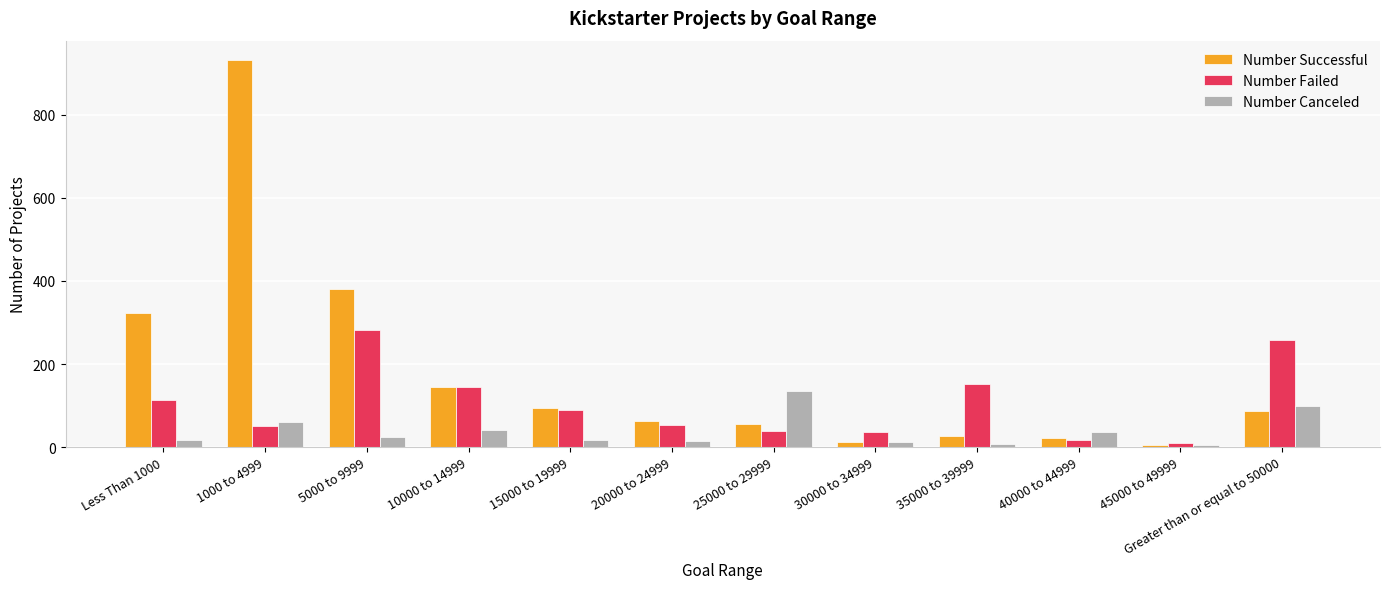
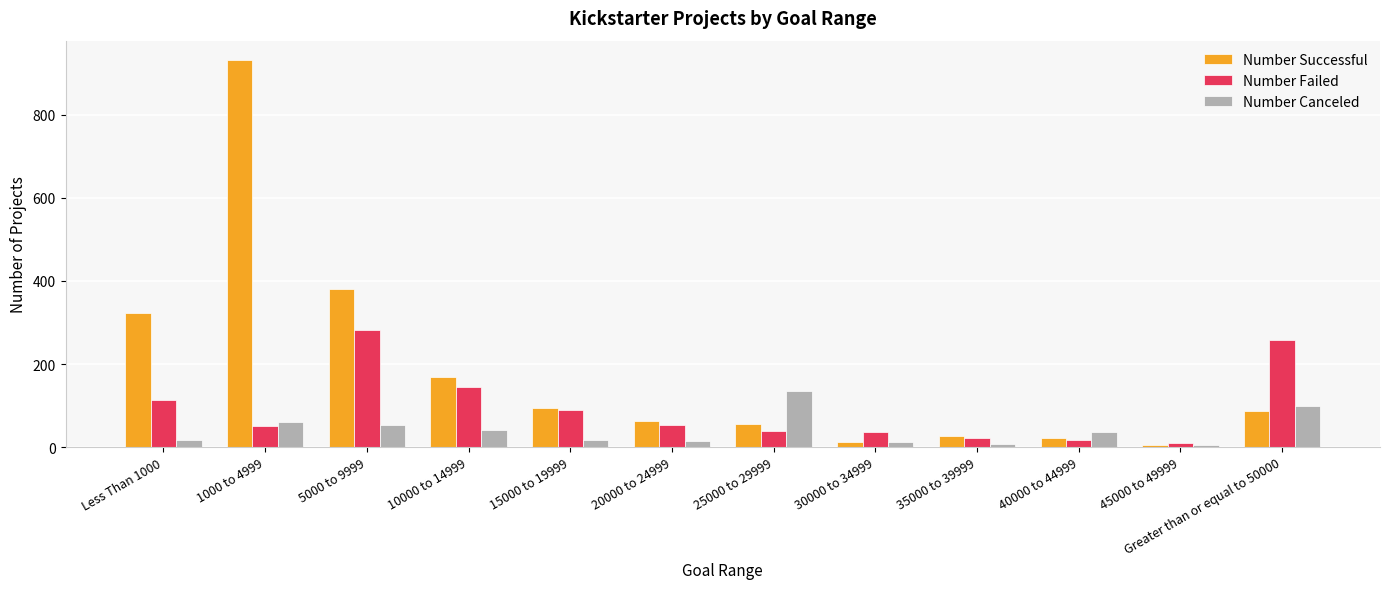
Number Canceled, 5000 to 9999: 30 -> 50
Number Successful, 10000 to 14999: 150 -> 170
Number Failed, 35000 to 39999: 150 -> 20
